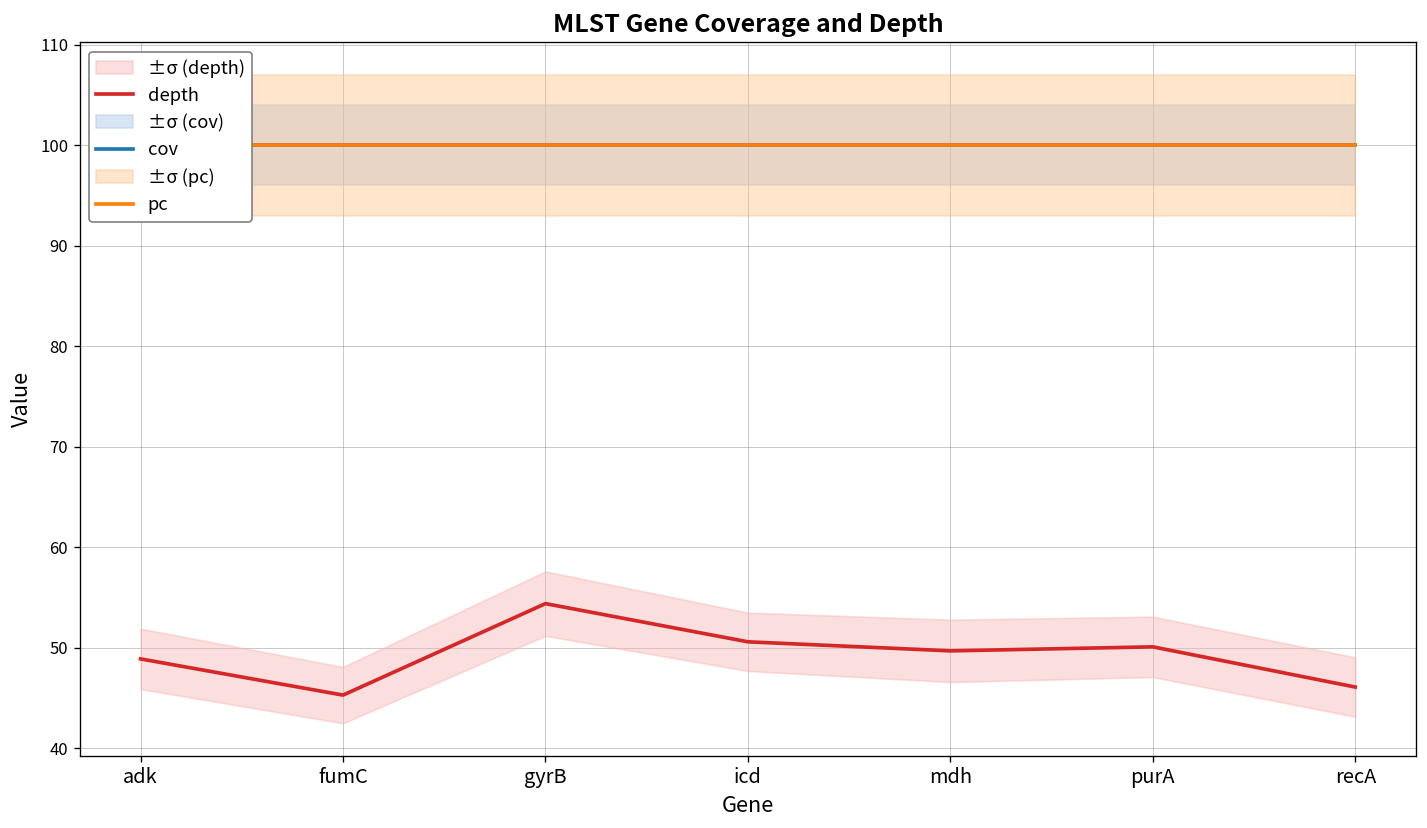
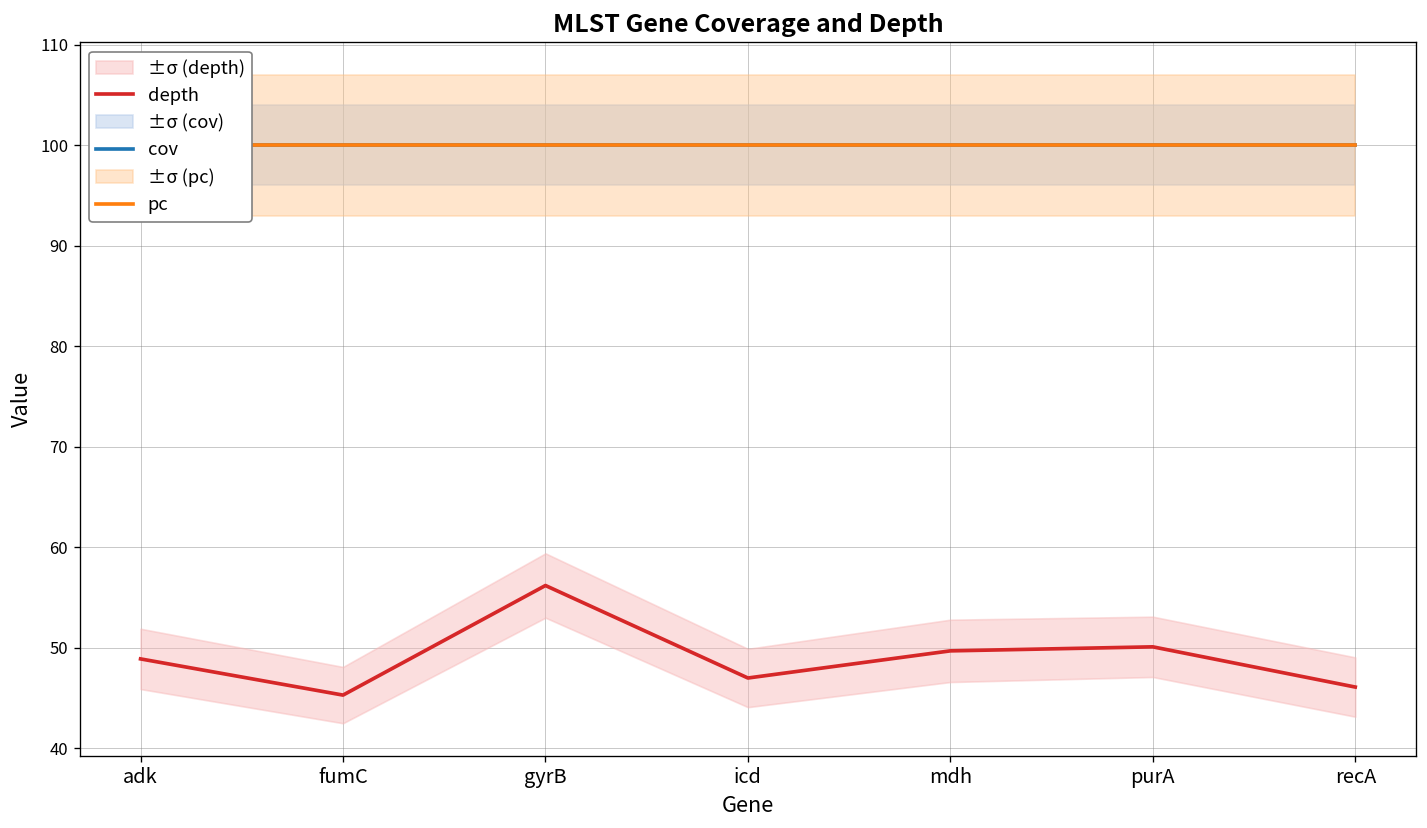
depth, gyrB: 54 -> 56
depth, icd: 51 -> 47
